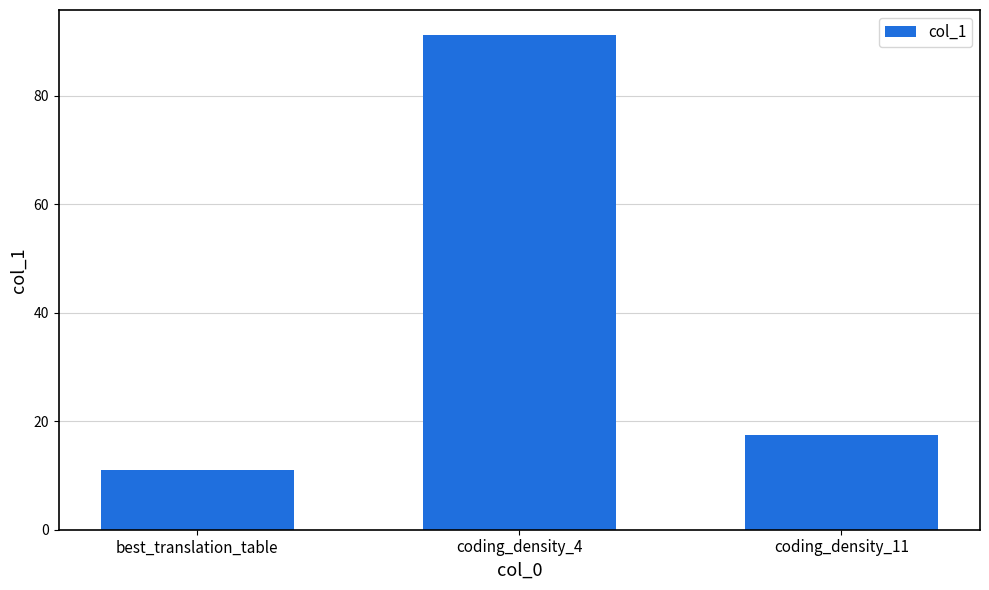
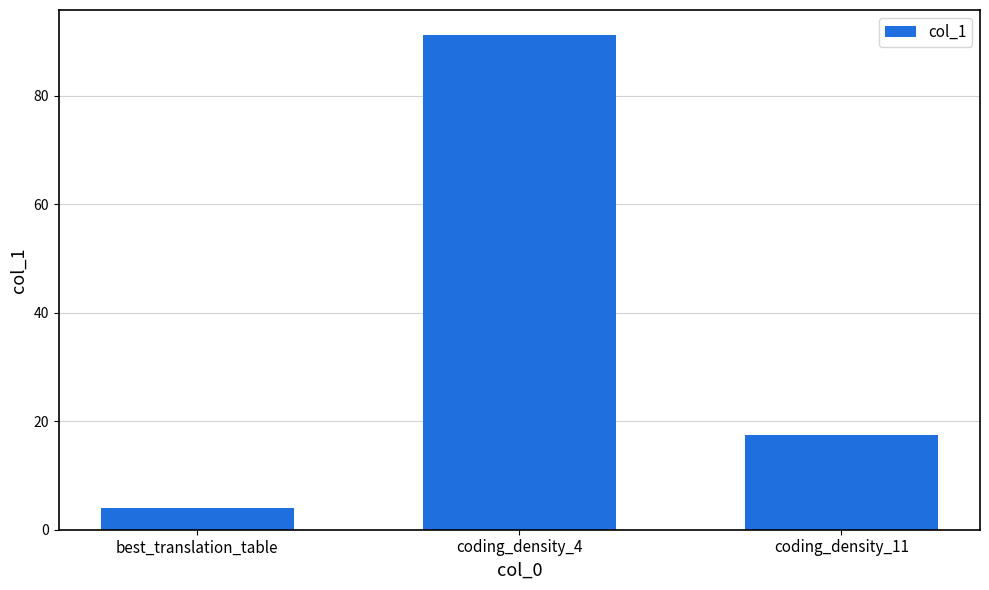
best_translation_table: 11 -> 4
